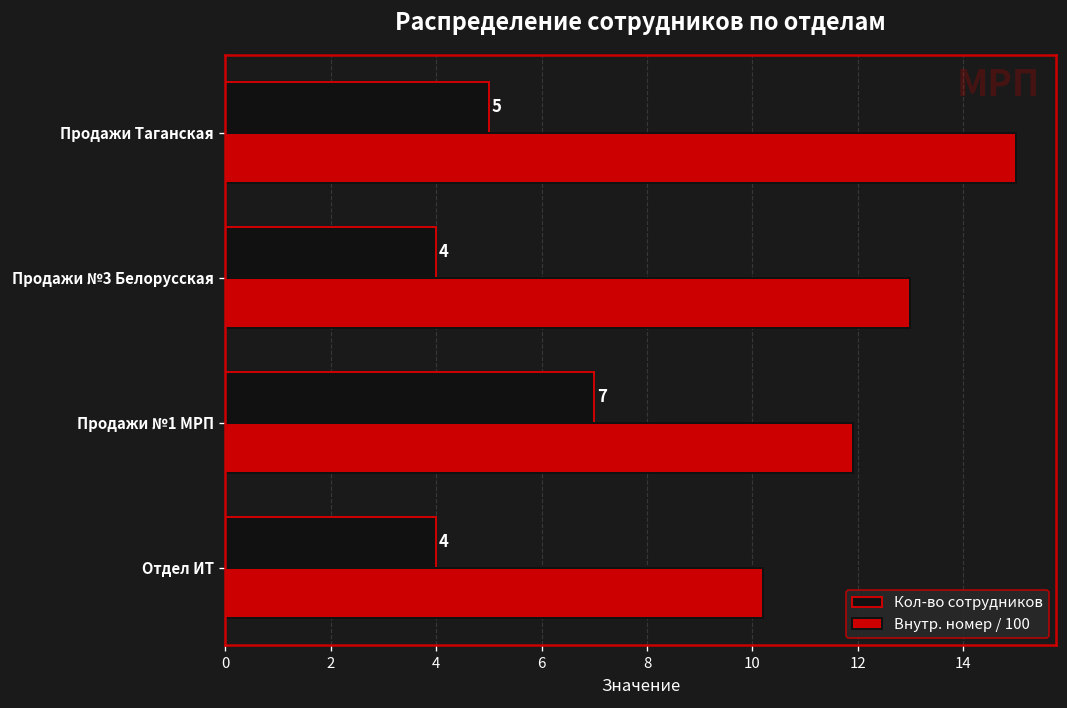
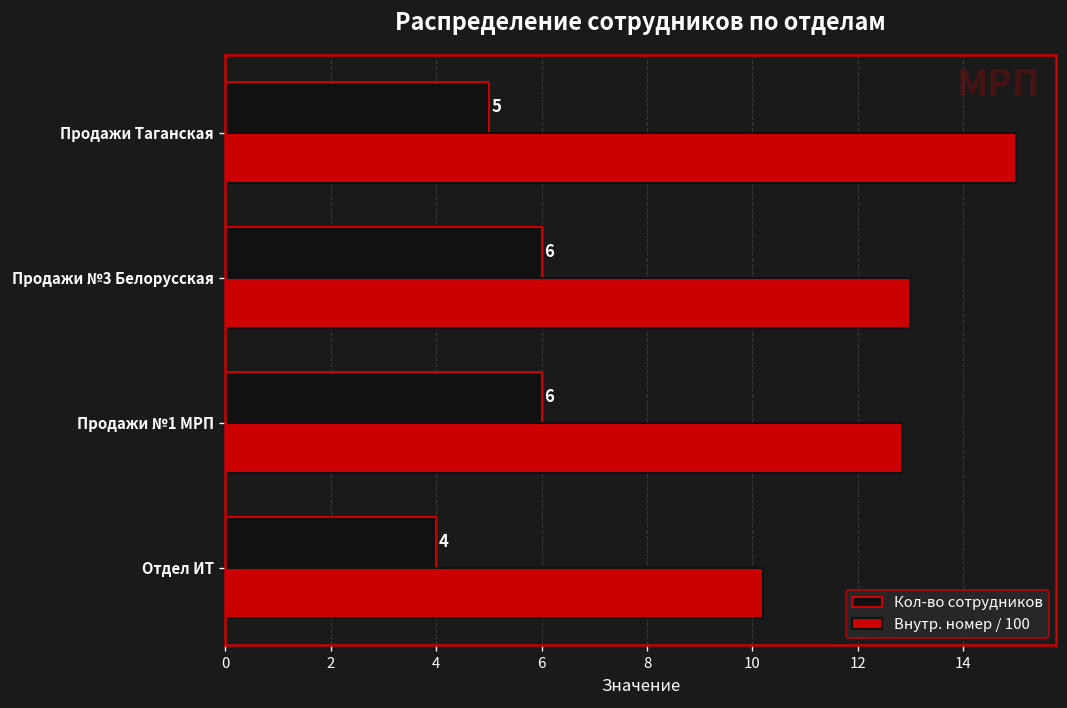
Кол-во сотрудников, Продажи №3 Белорусская: 4 -> 6
Кол-во сотрудников, Продажи №1 МРП: 7 -> 6
Внутр. номер / 100, Продажи №1 МРП: 11.9 -> 12.8
